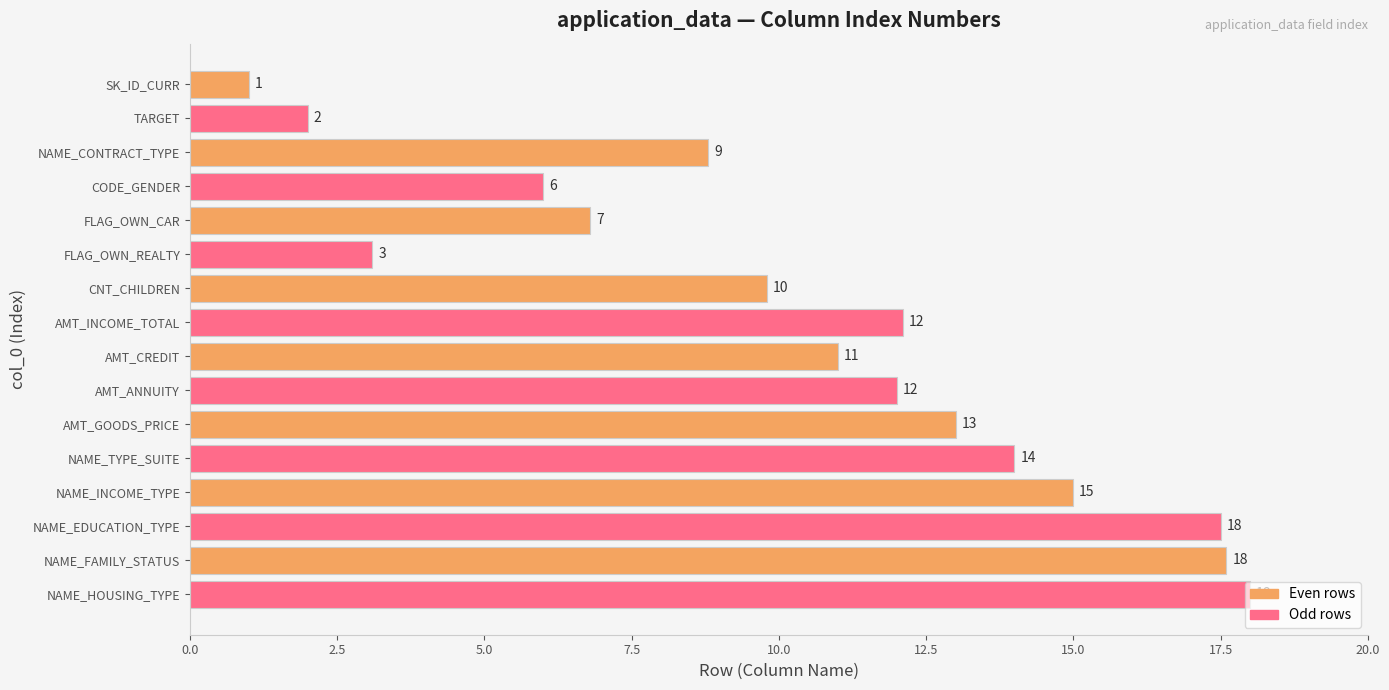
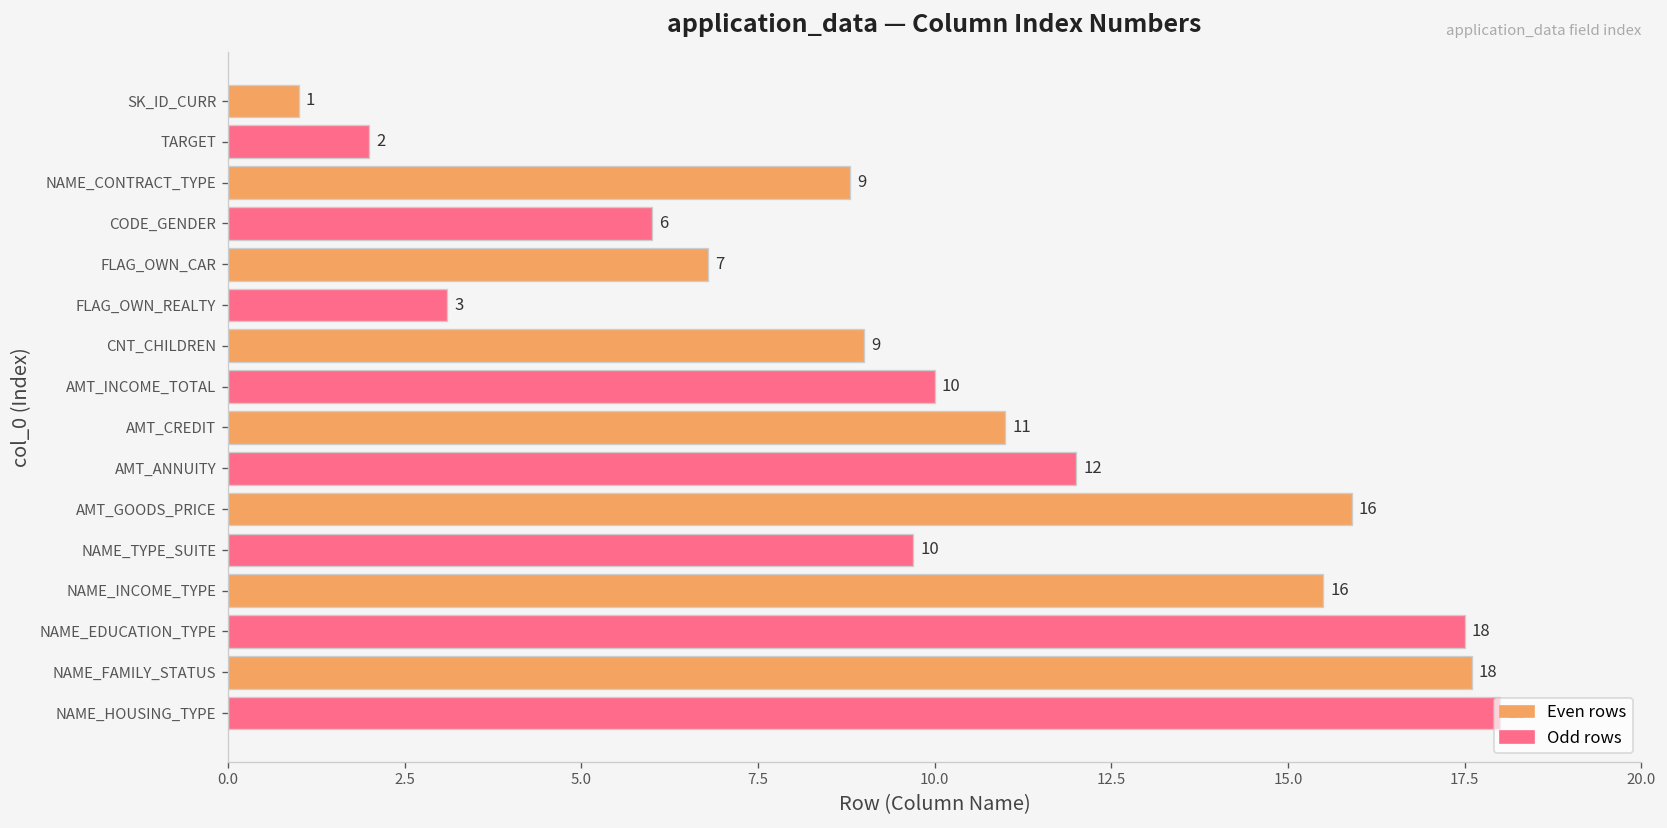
CNT_CHILDREN: 10 -> 9
AMT_INCOME_TOTAL: 12 -> 10
AMT_GOODS_PRICE: 13 -> 16
NAME_TYPE_SUITE: 14 -> 10
NAME_INCOME_TYPE: 15 -> 16
